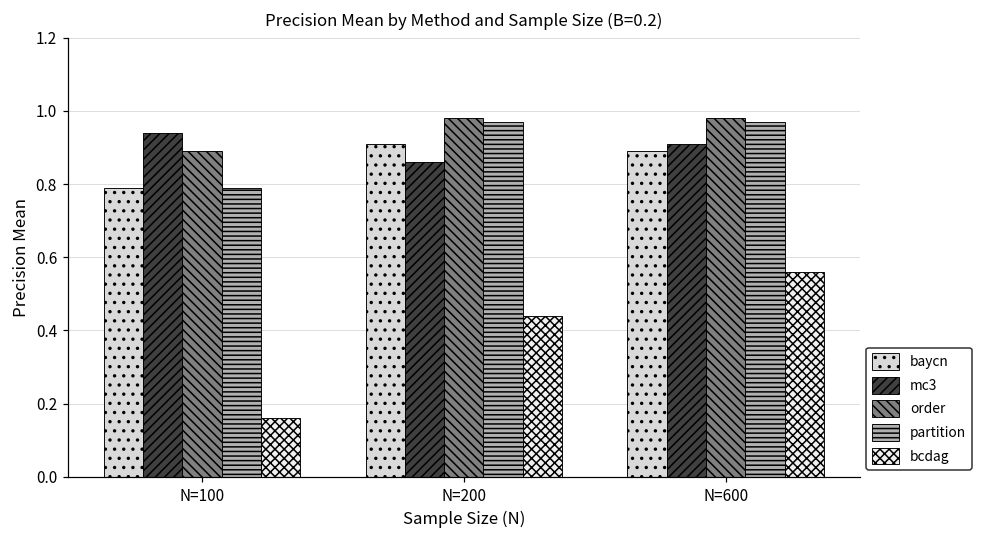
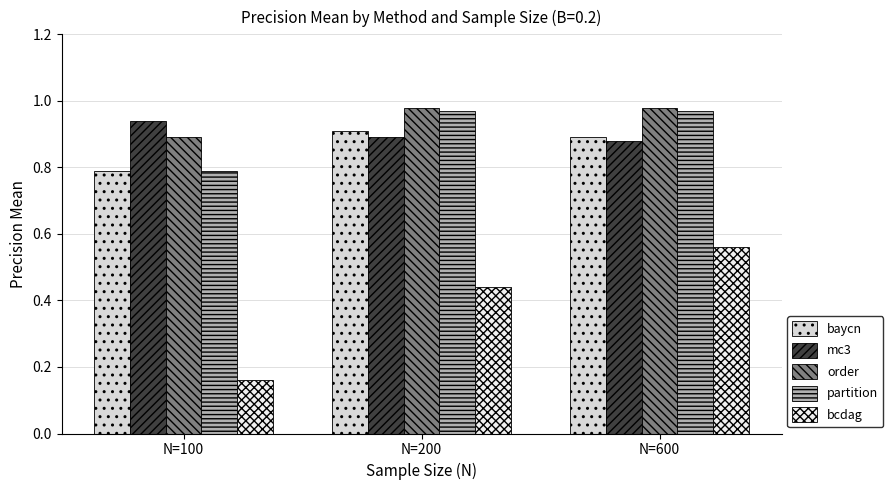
mc3, N=200: 0.86 -> 0.89
mc3, N=600: 0.91 -> 0.88
